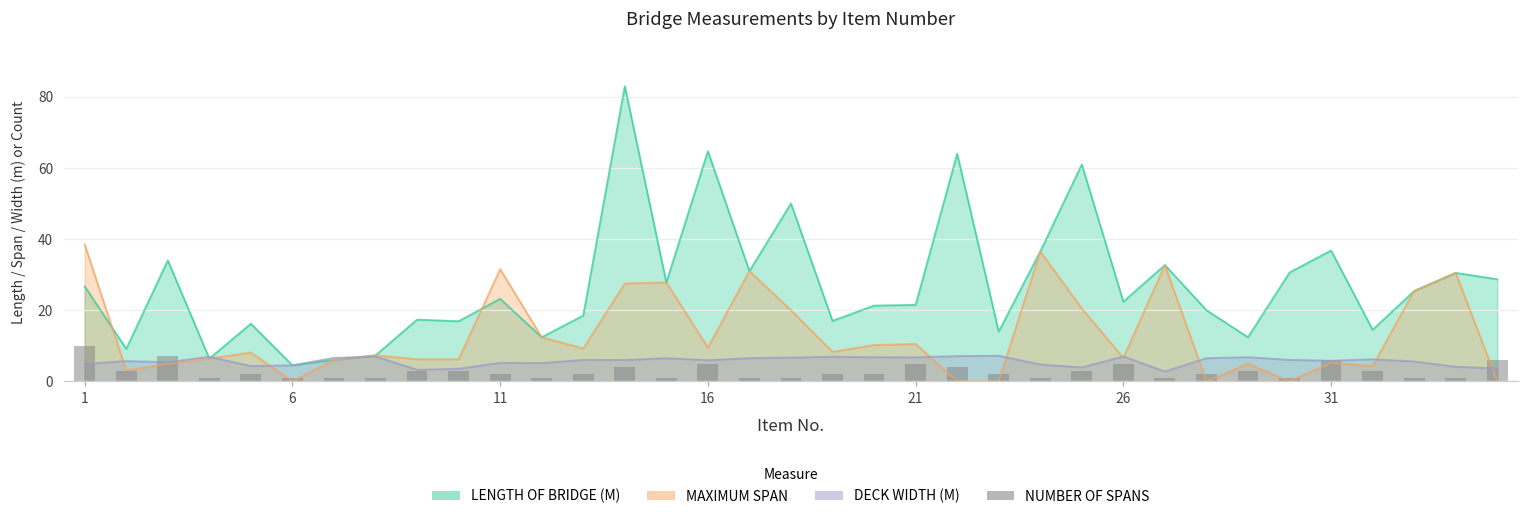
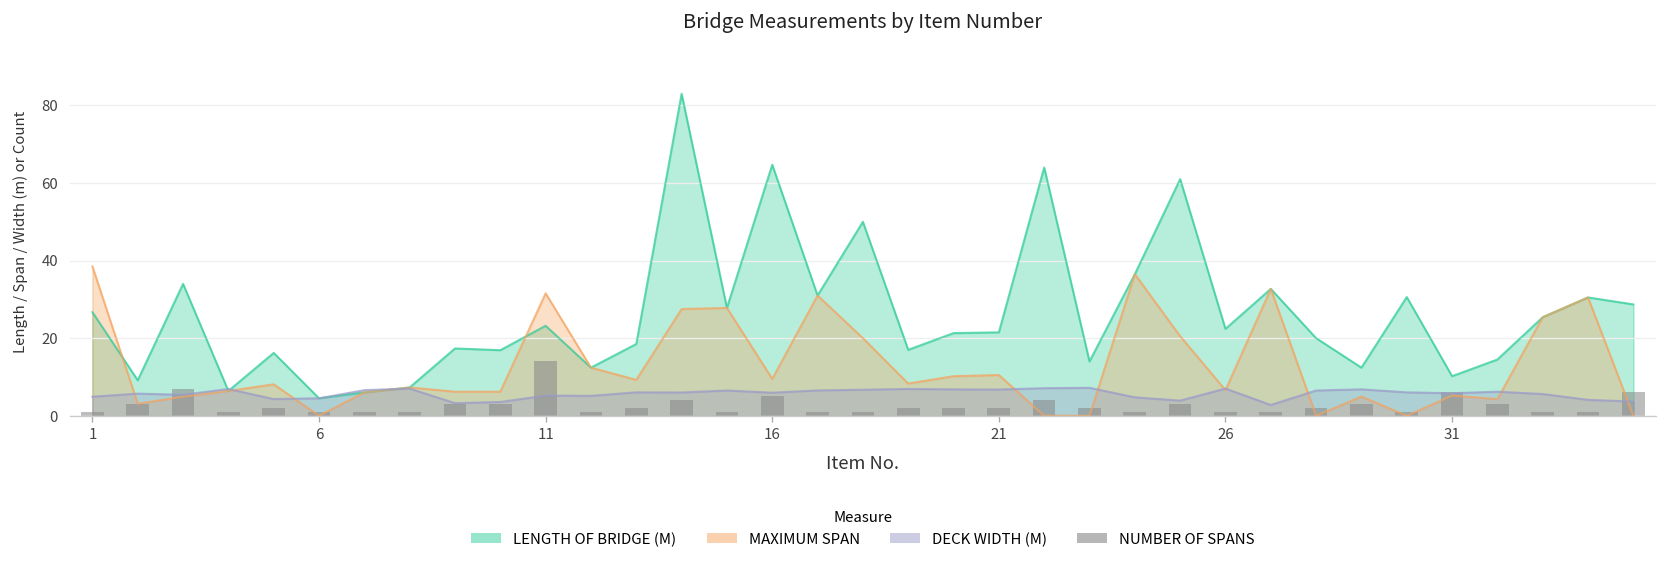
NUMBER OF SPANS, 1: 10 -> 1
NUMBER OF SPANS, 11: 2 -> 14
NUMBER OF SPANS, 21: 5 -> 2
NUMBER OF SPANS, 26: 5 -> 1
LENGTH OF BRIDGE (M), 31: 37 -> 10
